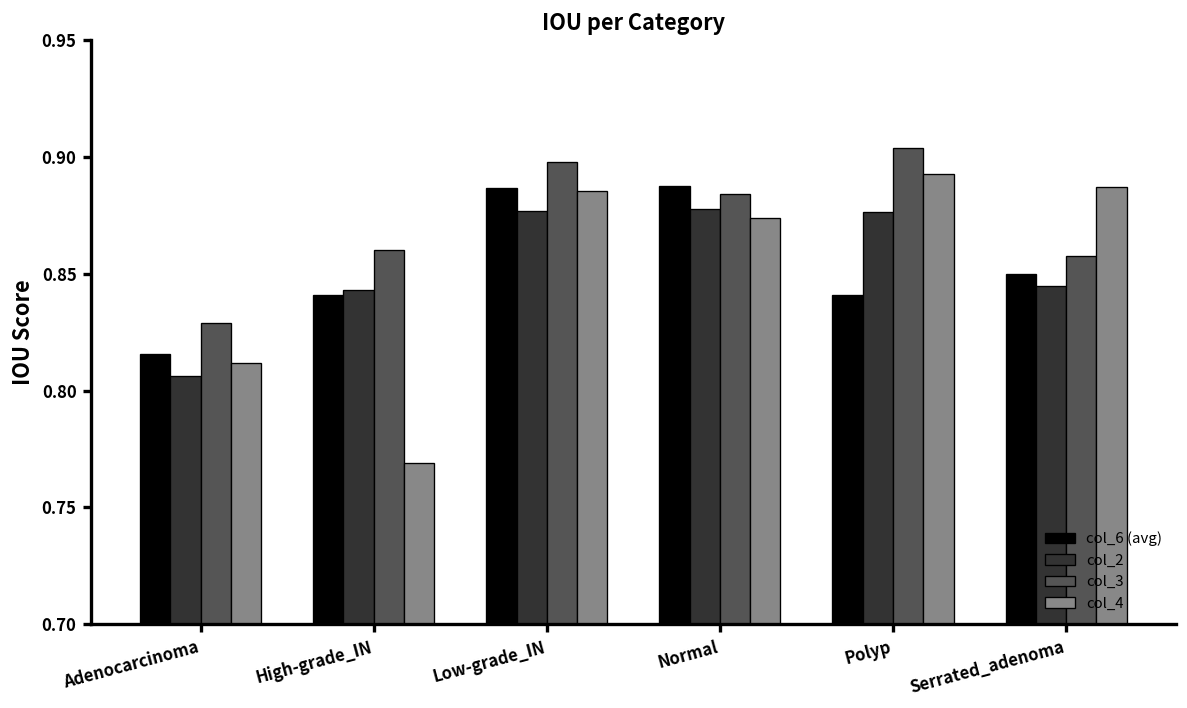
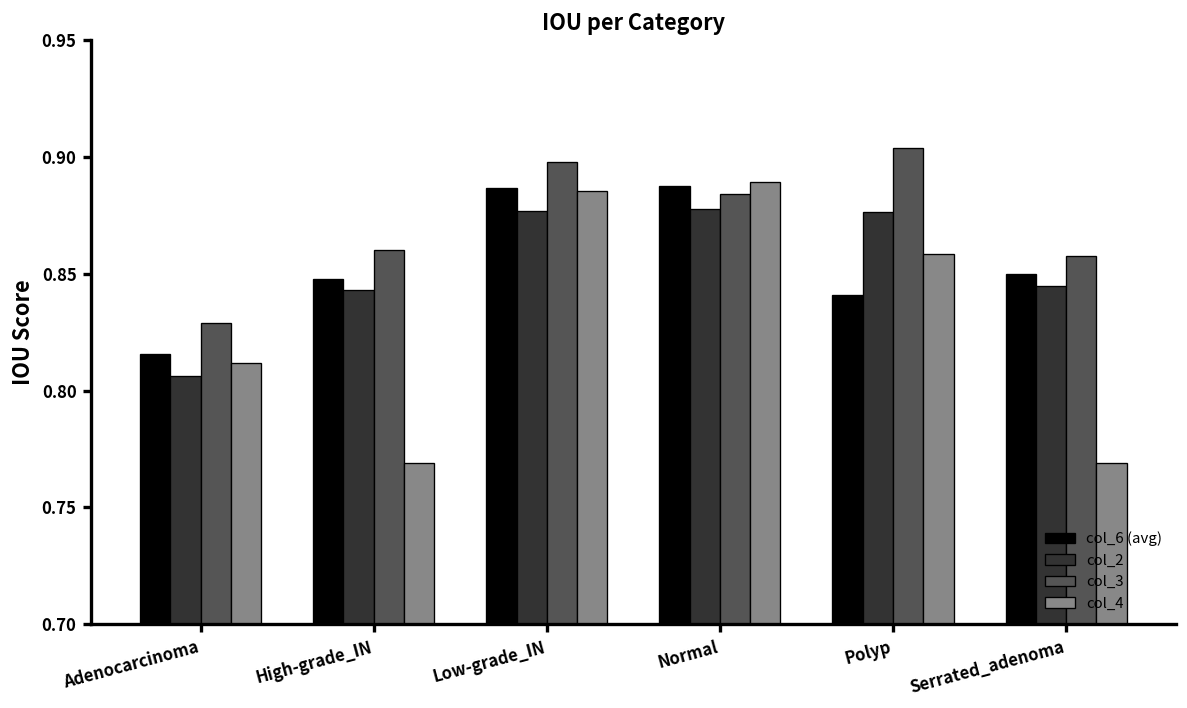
col_6 (avg), High-grade_IN: 0.841 -> 0.848
col_4, Normal: 0.874 -> 0.889
col_4, Polyp: 0.893 -> 0.858
col_4, Serrated_adenoma: 0.887 -> 0.769
